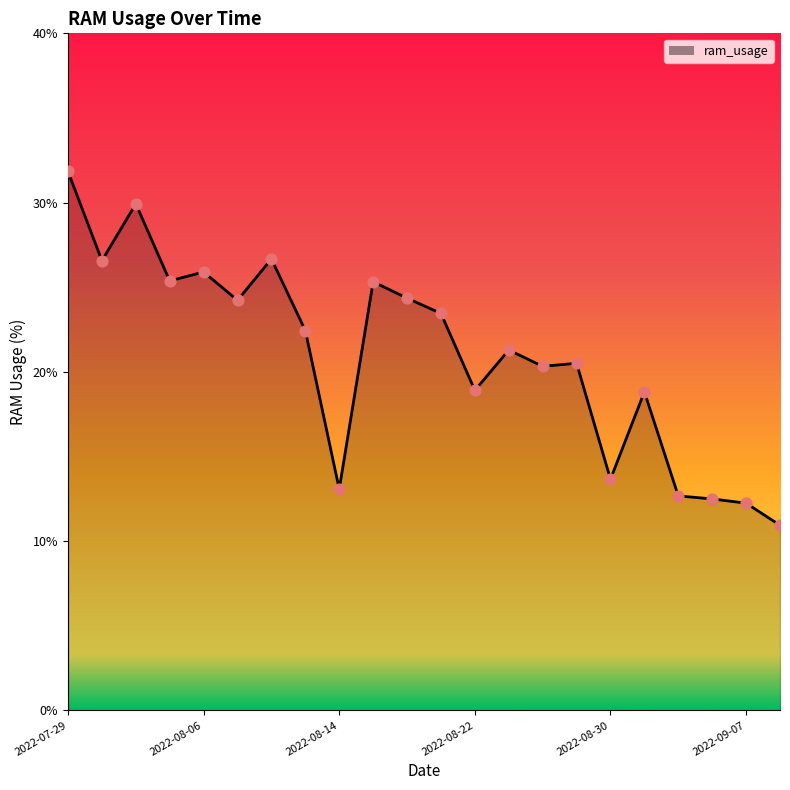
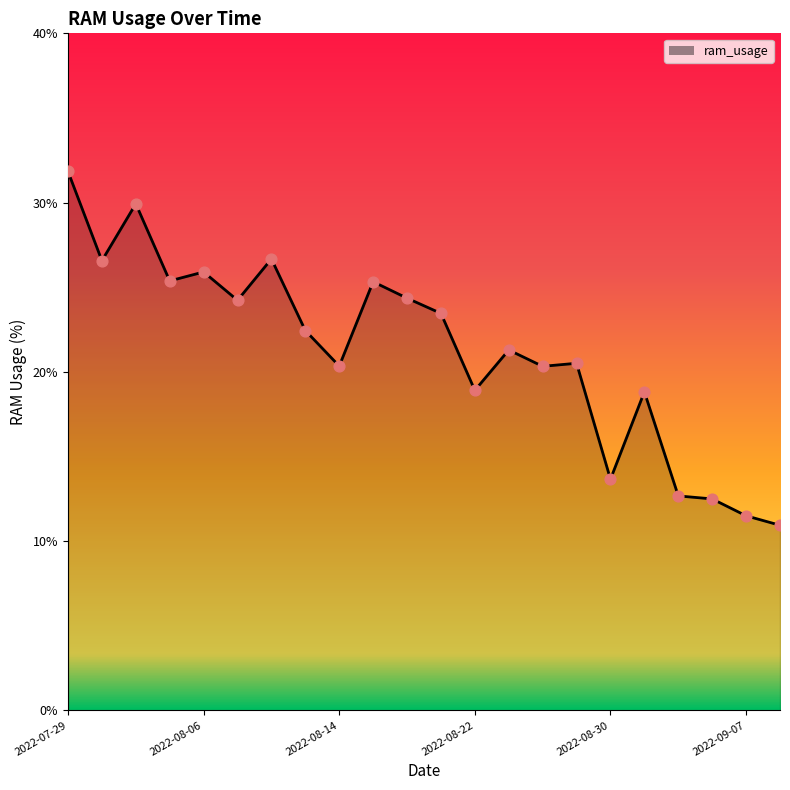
2022-08-14: 13.1% -> 20.3%
2022-09-07: 12.2% -> 11.5%
